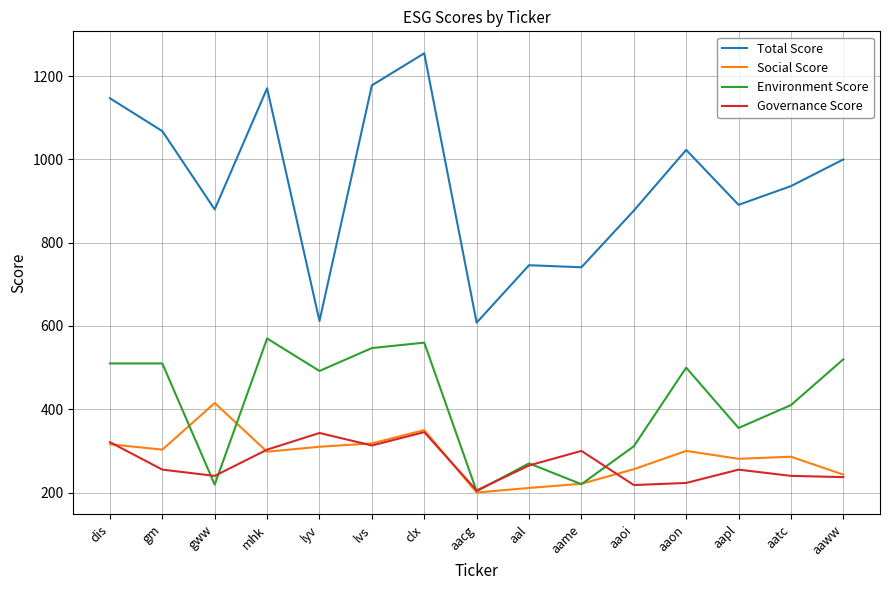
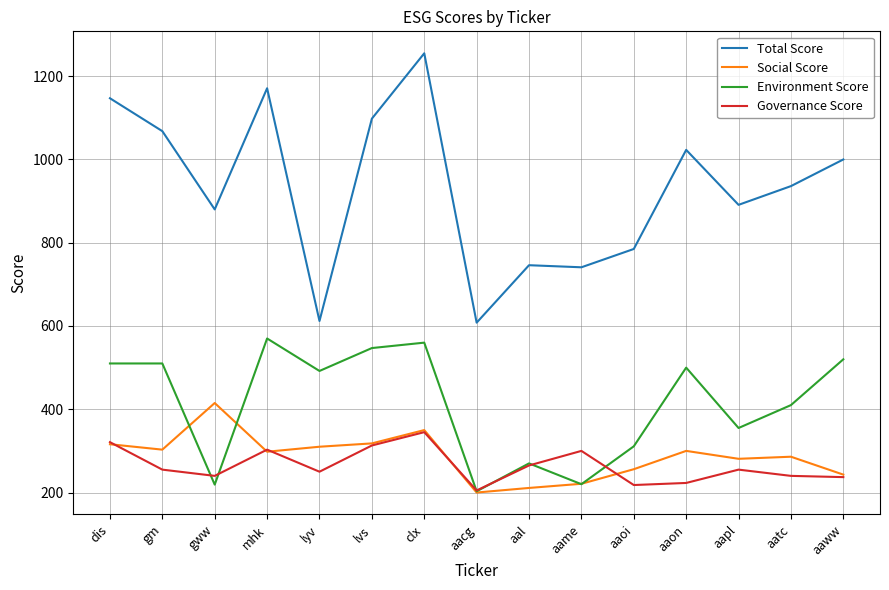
Governance Score, lyv: 340 -> 250
Total Score, lvs: 1180 -> 1100
Total Score, aaoi: 880 -> 790
